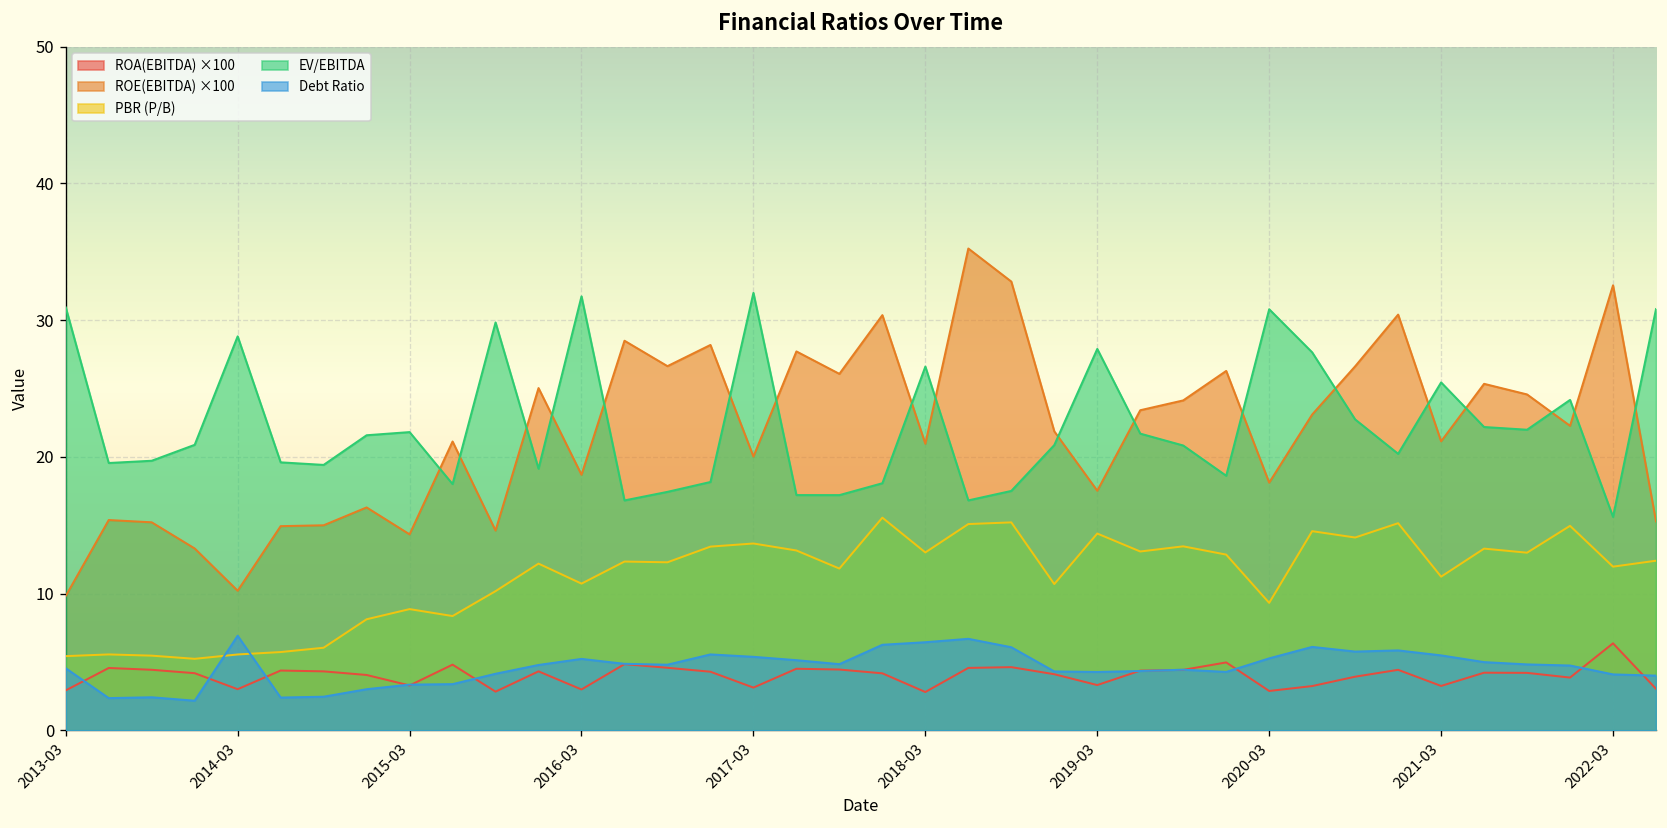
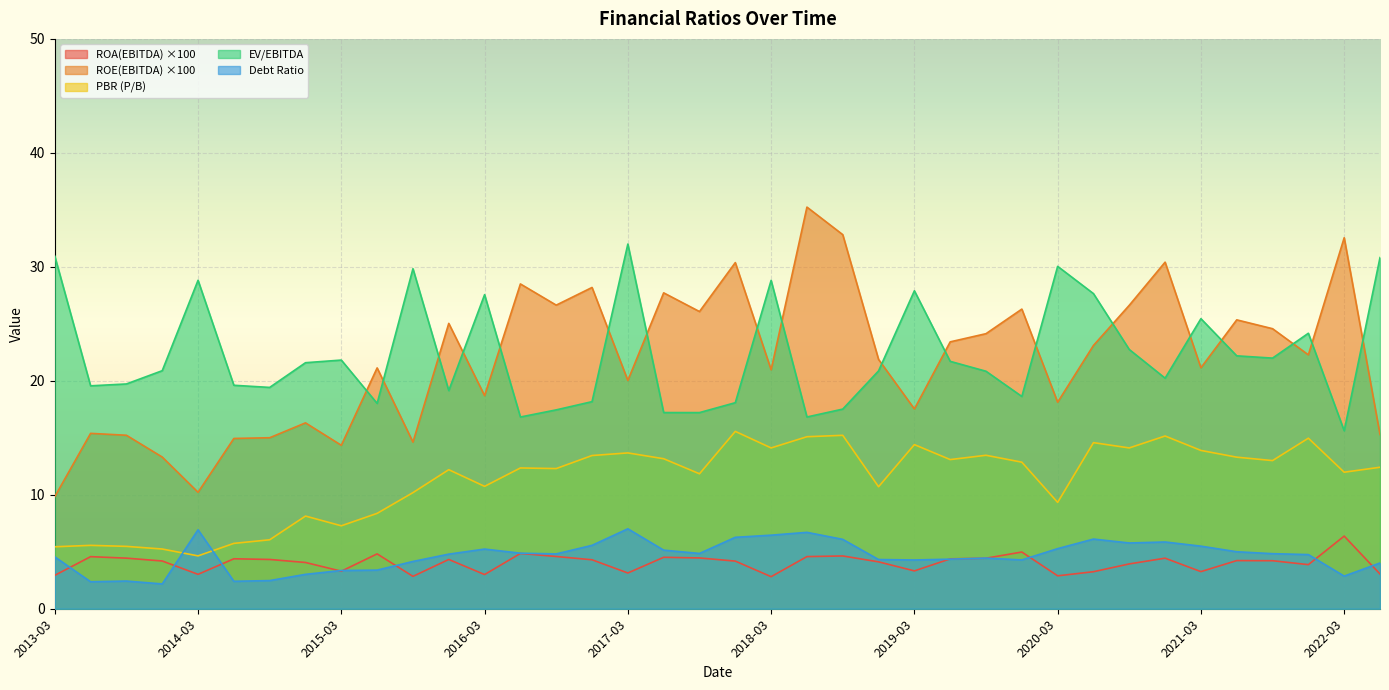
PBR (P/B), 2014-03: 5.6 -> 4.6
PBR (P/B), 2015-03: 8.9 -> 7.3
EV/EBITDA, 2016-03: 31.7 -> 27.6
Debt Ratio, 2017-03: 5.4 -> 7.0
PBR (P/B), 2018-03: 13.0 -> 14.1
EV/EBITDA, 2018-03: 26.6 -> 28.8
EV/EBITDA, 2020-03: 30.8 -> 30.0
PBR (P/B), 2021-03: 11.2 -> 13.9
Debt Ratio, 2022-03: 4.1 -> 2.9
